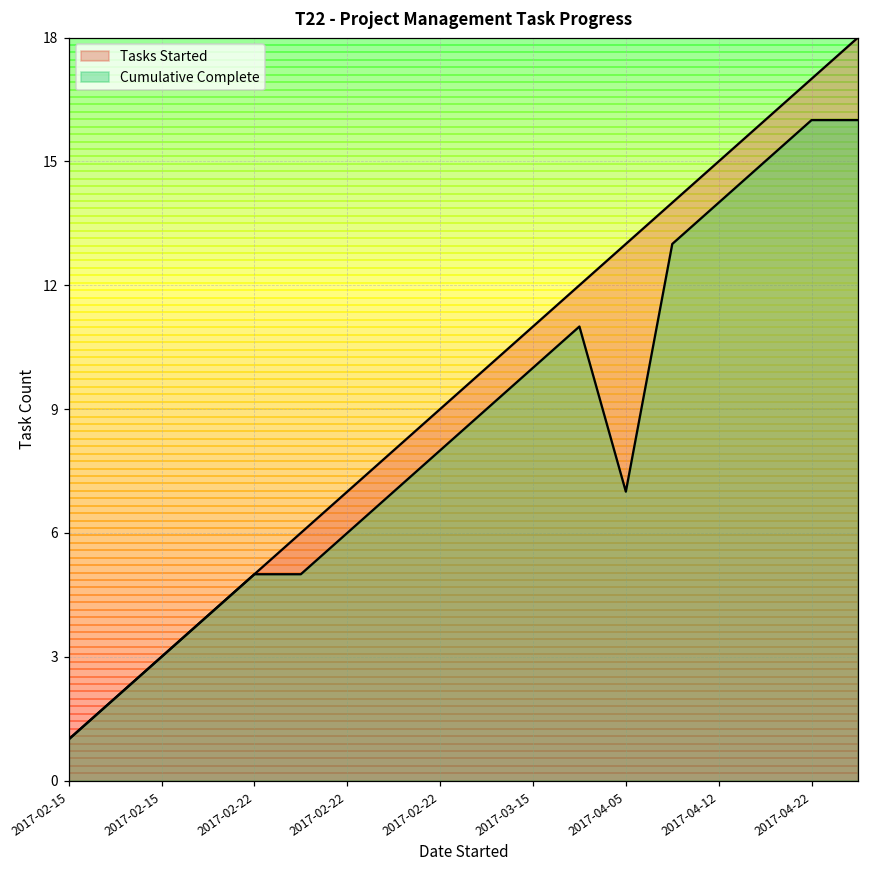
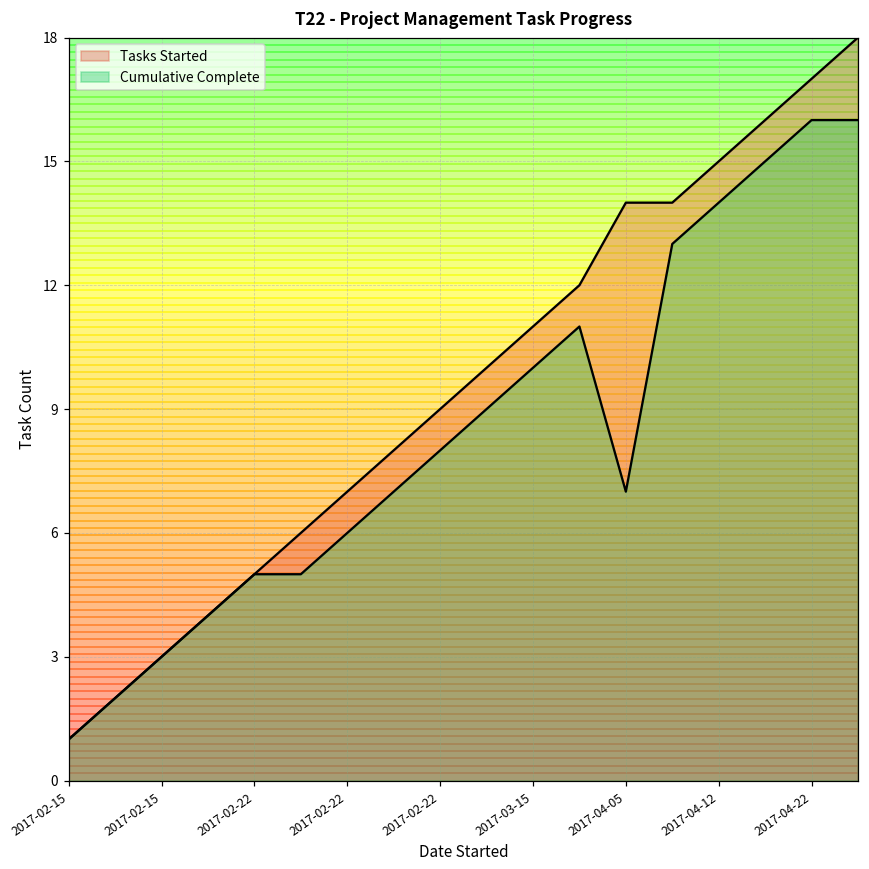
Tasks Started, 2017-04-05: 13 -> 14
